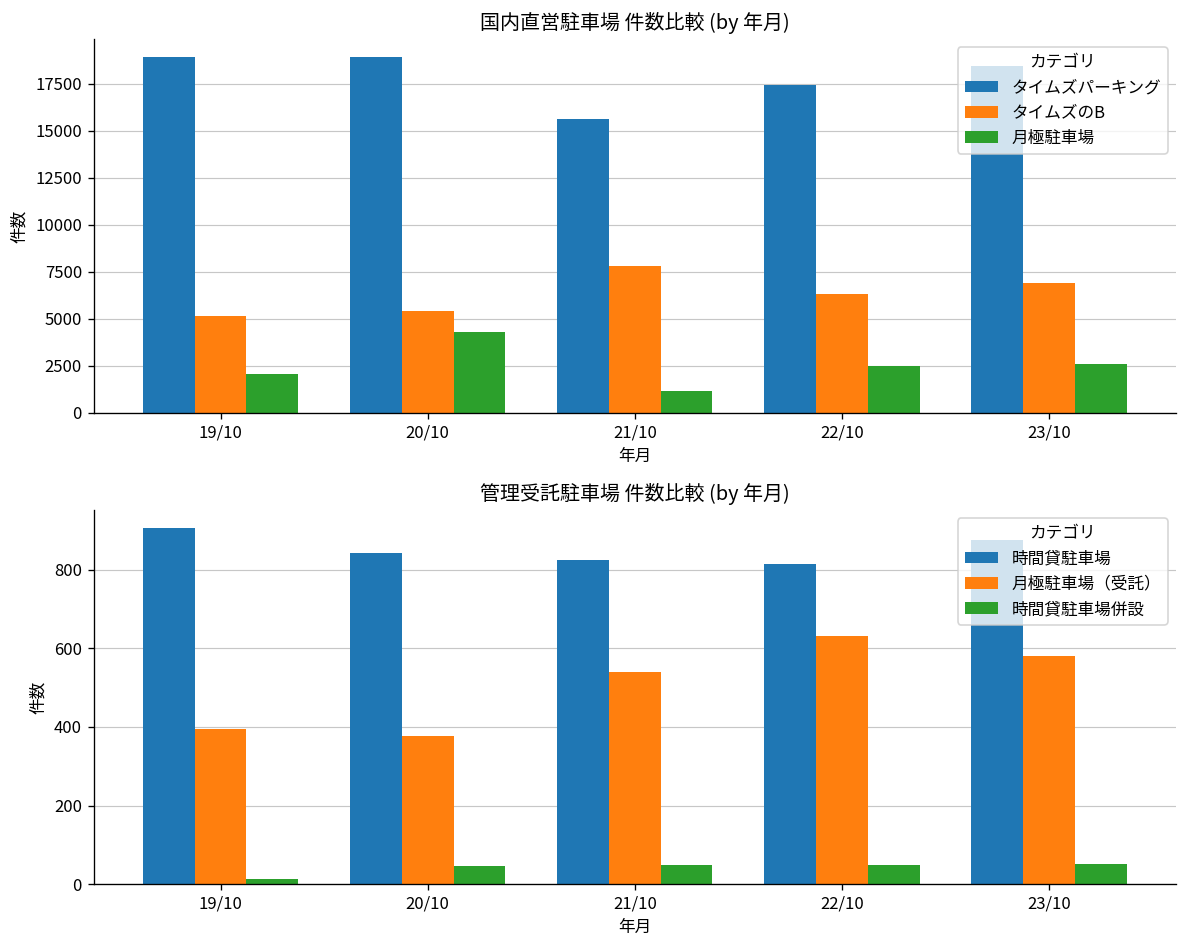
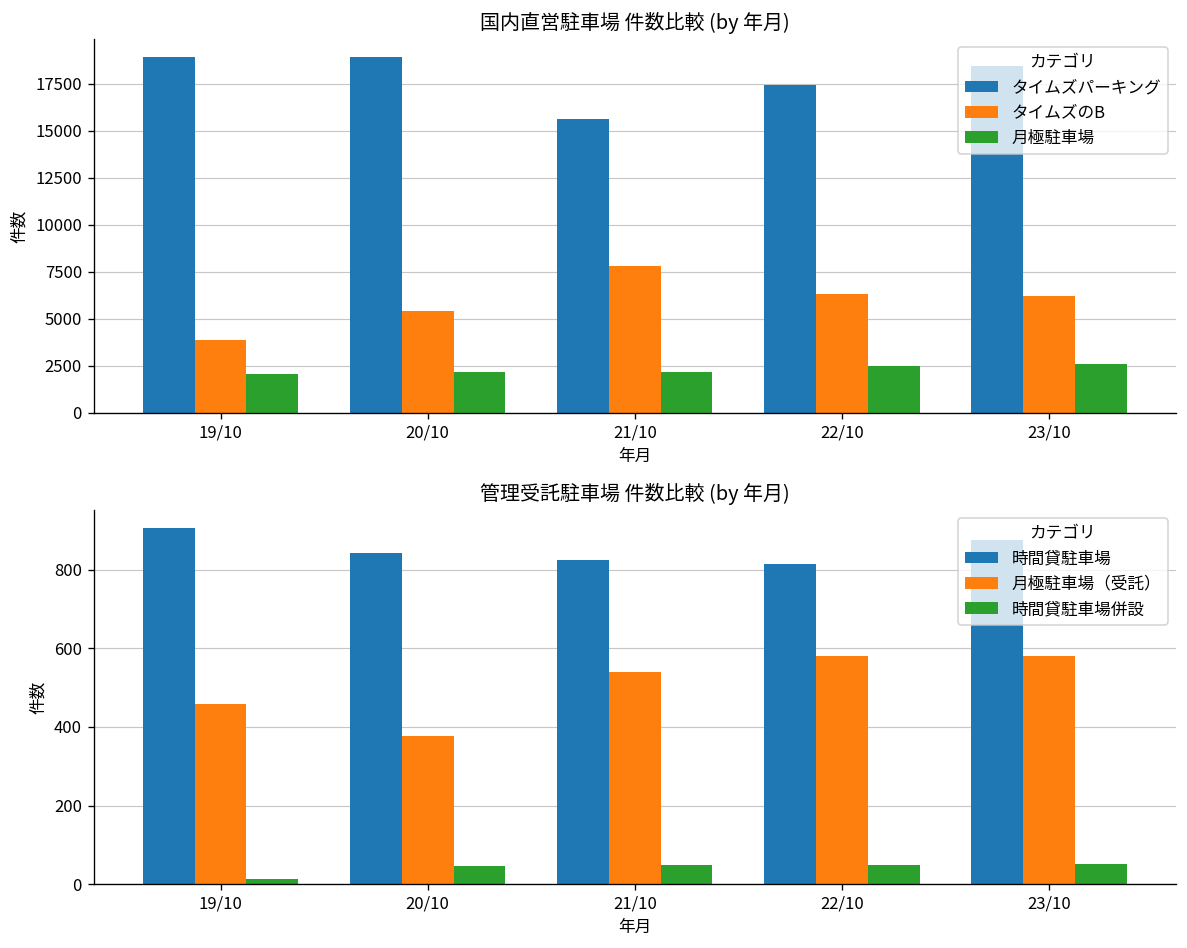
国内直営駐車場 件数比較 (by 年月), タイムズのB, 19/10: 5200 -> 3900
国内直営駐車場 件数比較 (by 年月), 月極駐車場, 20/10: 4300 -> 2200
国内直営駐車場 件数比較 (by 年月), 月極駐車場, 21/10: 1200 -> 2200
国内直営駐車場 件数比較 (by 年月), タイムズのB, 23/10: 6900 -> 6200
管理受託駐車場 件数比較 (by 年月), 月極駐車場（受託）, 19/10: 400 -> 460
管理受託駐車場 件数比較 (by 年月), 月極駐車場（受託）, 22/10: 630 -> 580
